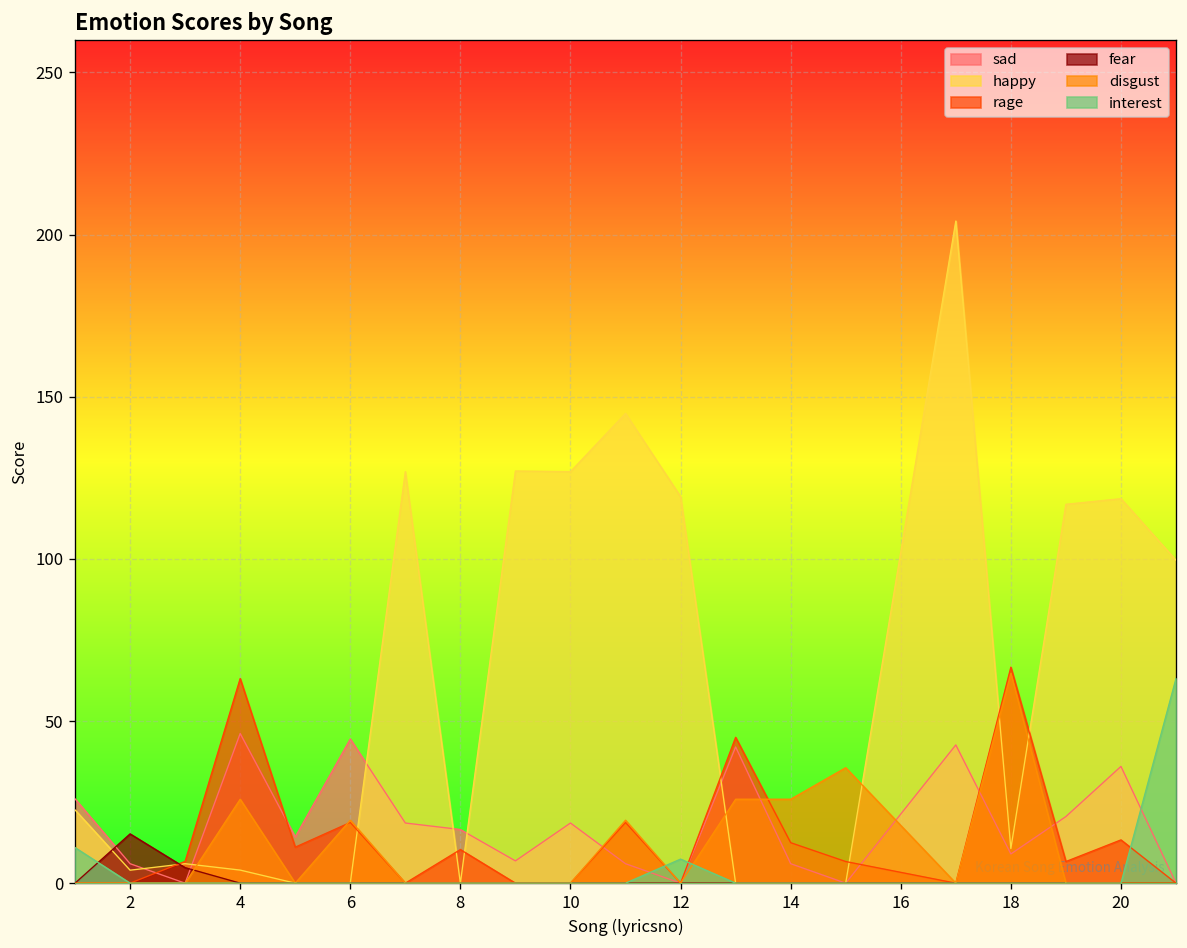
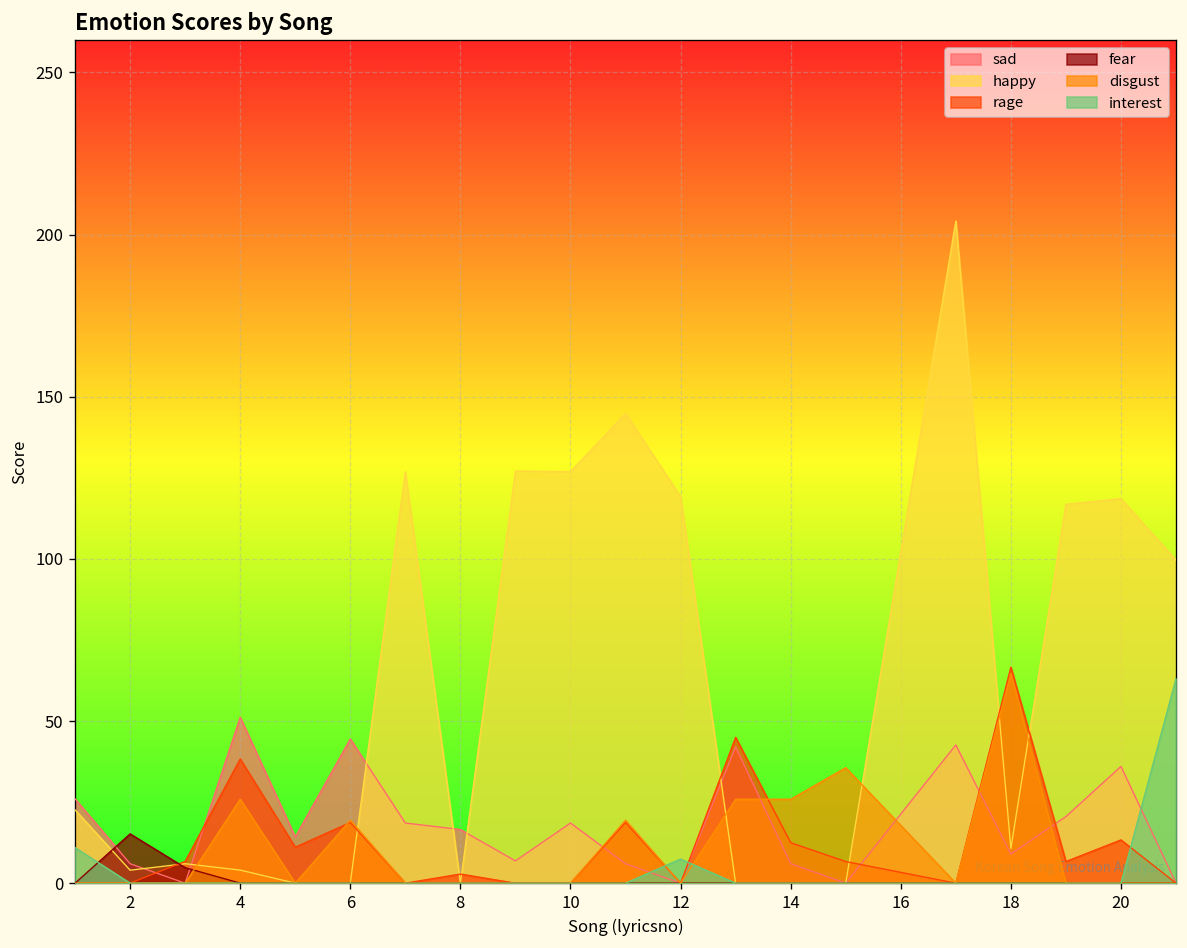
sad, 4: 46 -> 51
rage, 4: 63 -> 38
rage, 8: 10 -> 3
